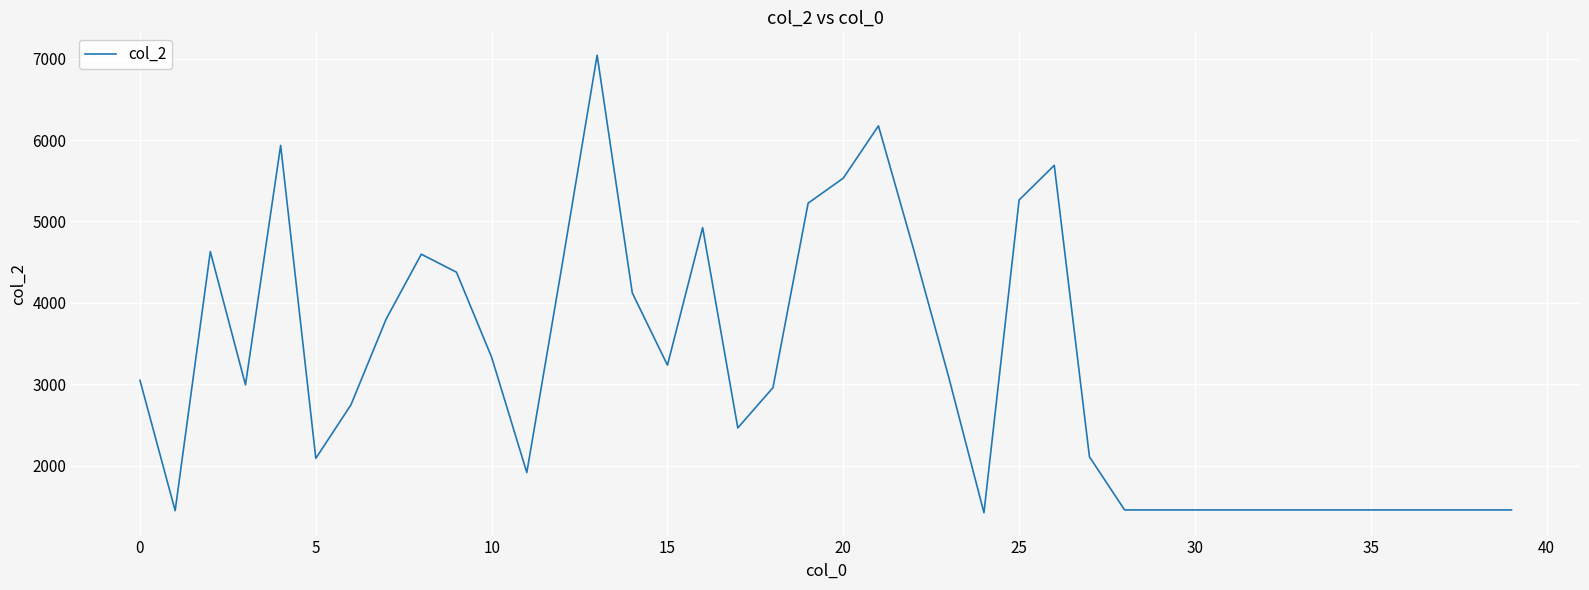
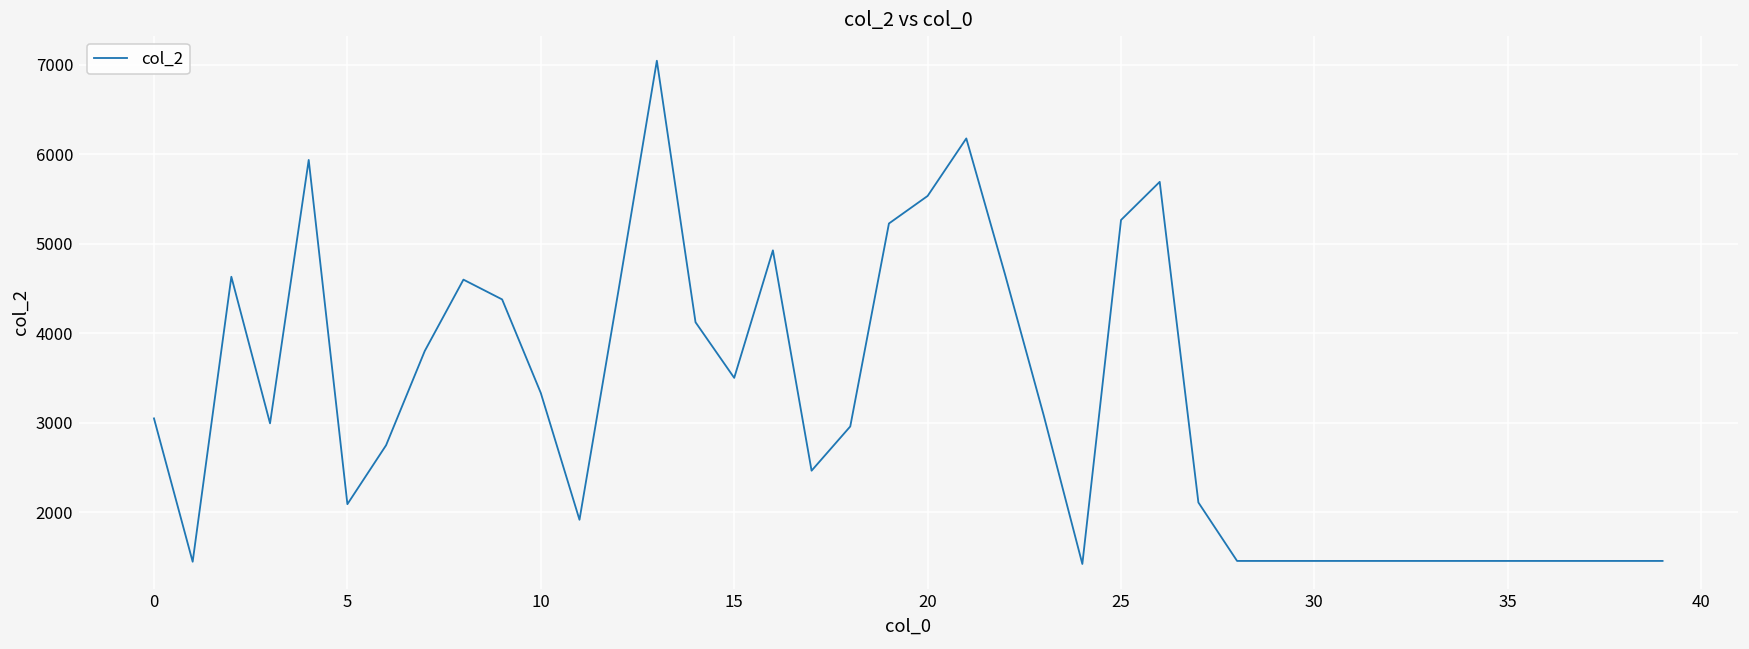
15: 3200 -> 3500
